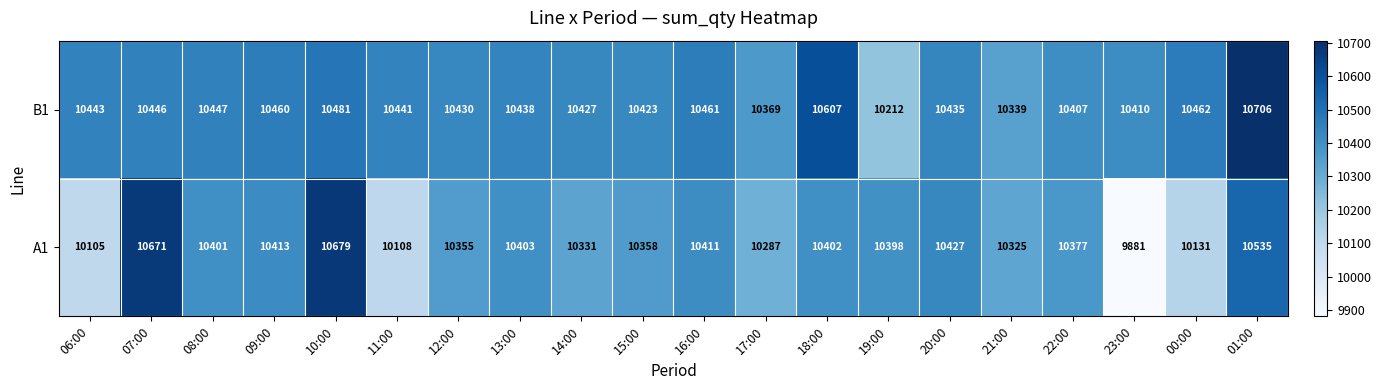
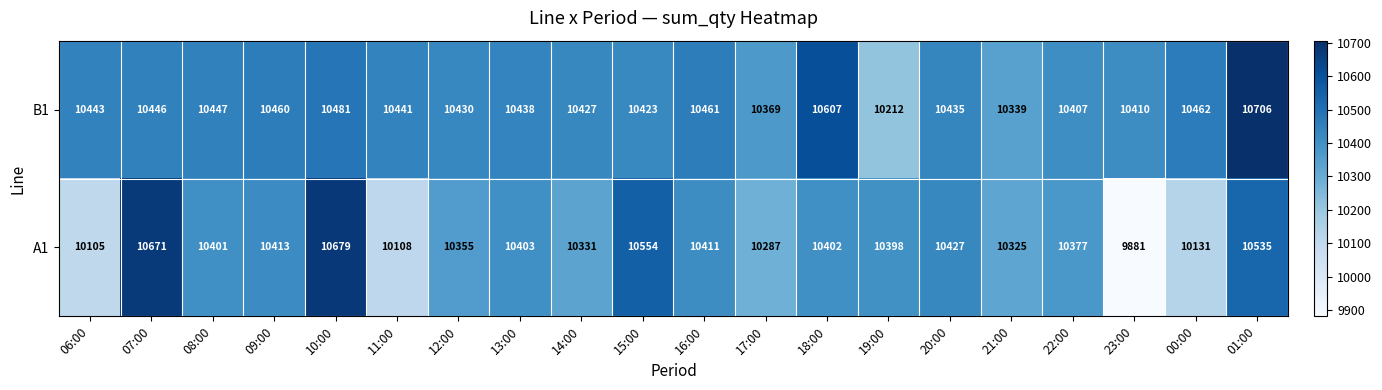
A1, 15:00: 10358 -> 10554
